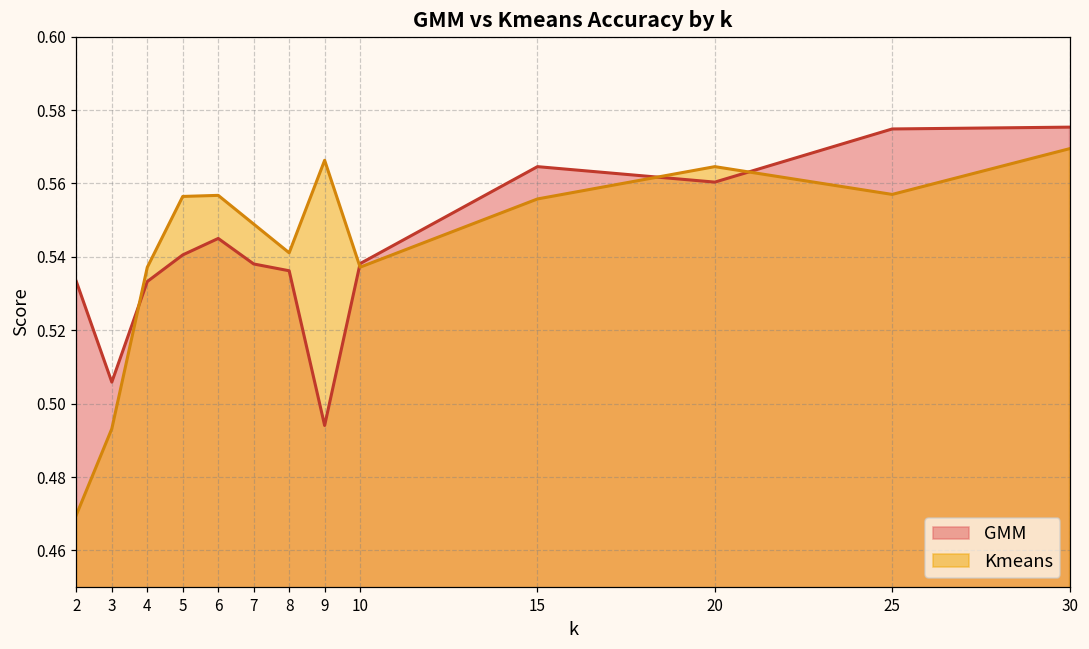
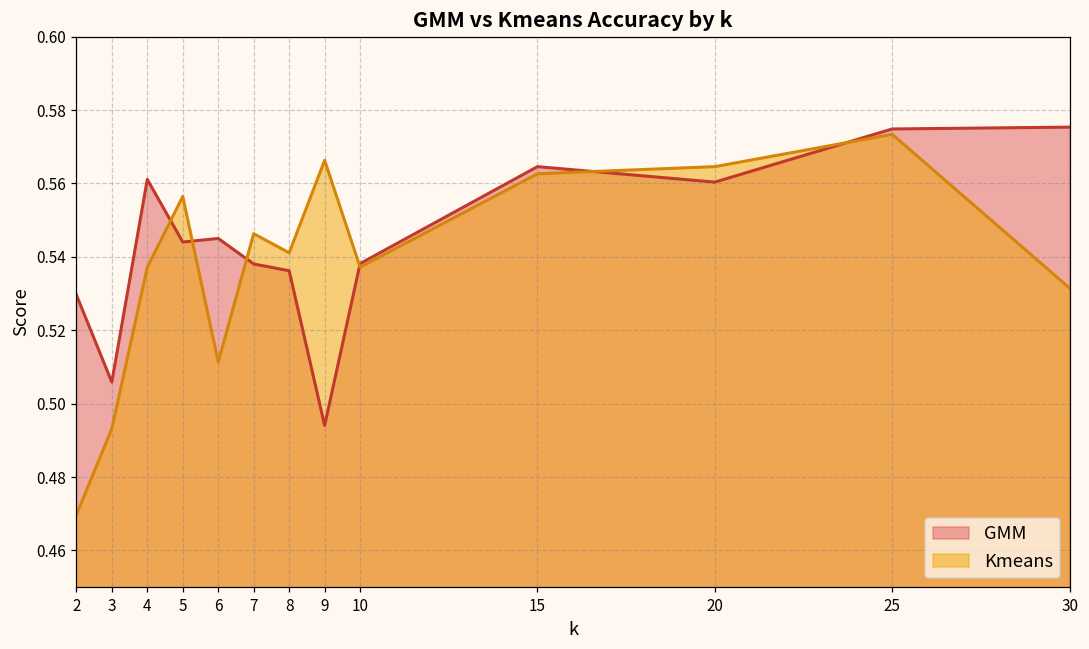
GMM, 2: 0.533 -> 0.530
GMM, 4: 0.533 -> 0.561
GMM, 5: 0.541 -> 0.544
Kmeans, 6: 0.557 -> 0.511
Kmeans, 7: 0.549 -> 0.546
Kmeans, 15: 0.556 -> 0.563
Kmeans, 25: 0.557 -> 0.573
Kmeans, 30: 0.569 -> 0.531
